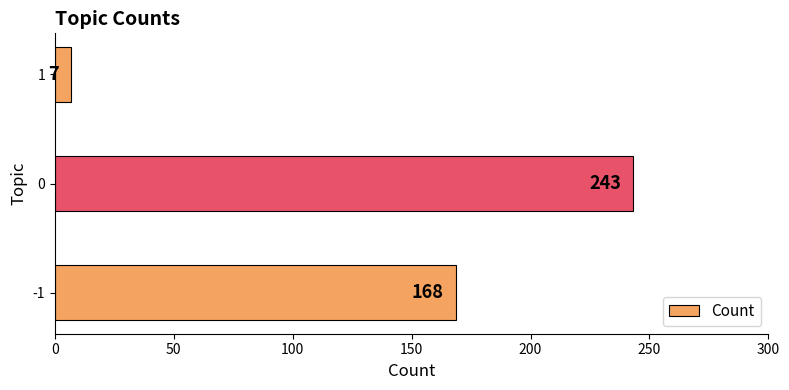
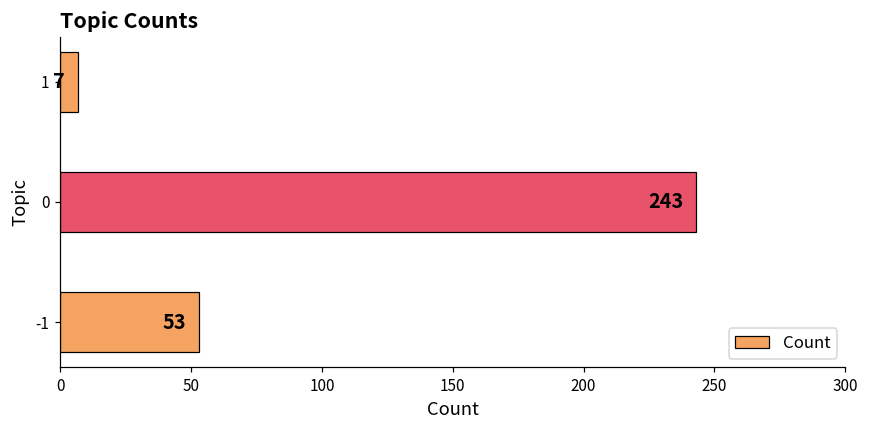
-1: 168 -> 53
